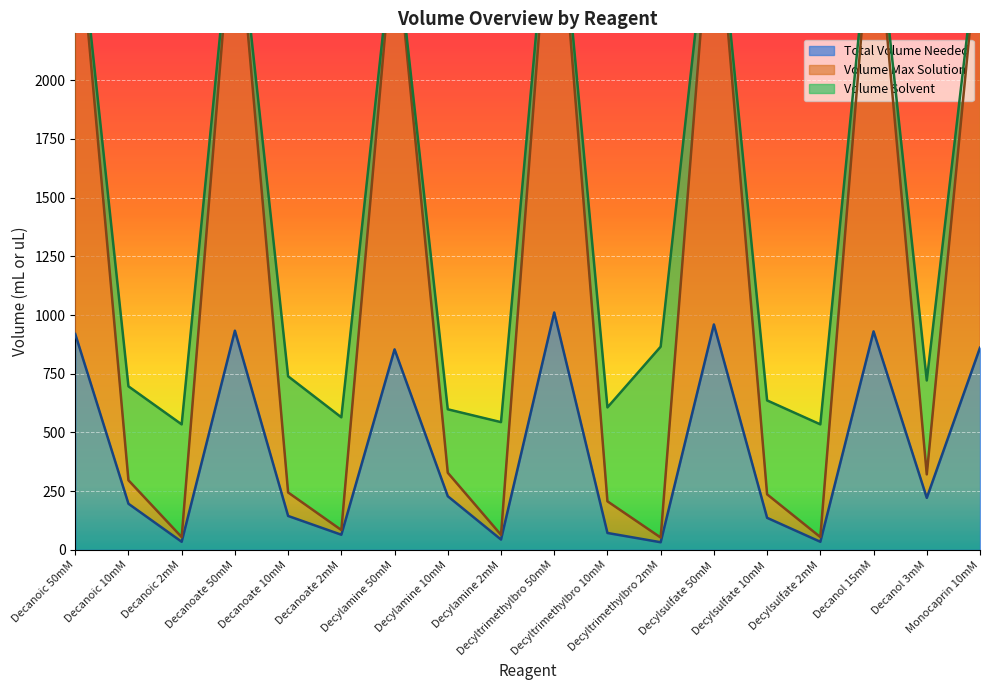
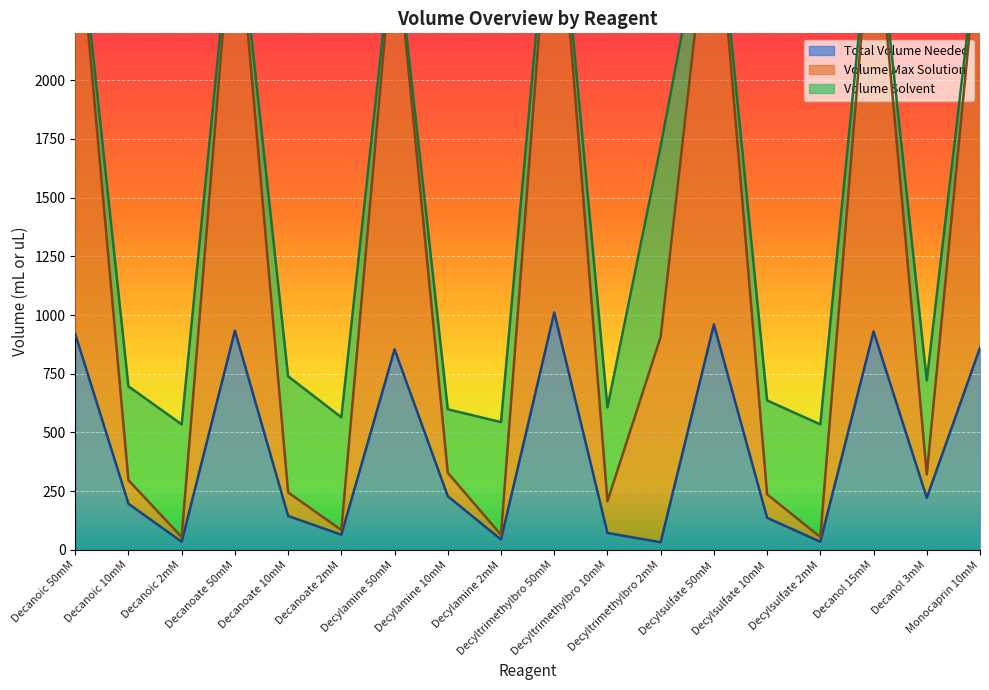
Volume Max Solution, Decyltrimethylbro 2mM: 20 -> 870
